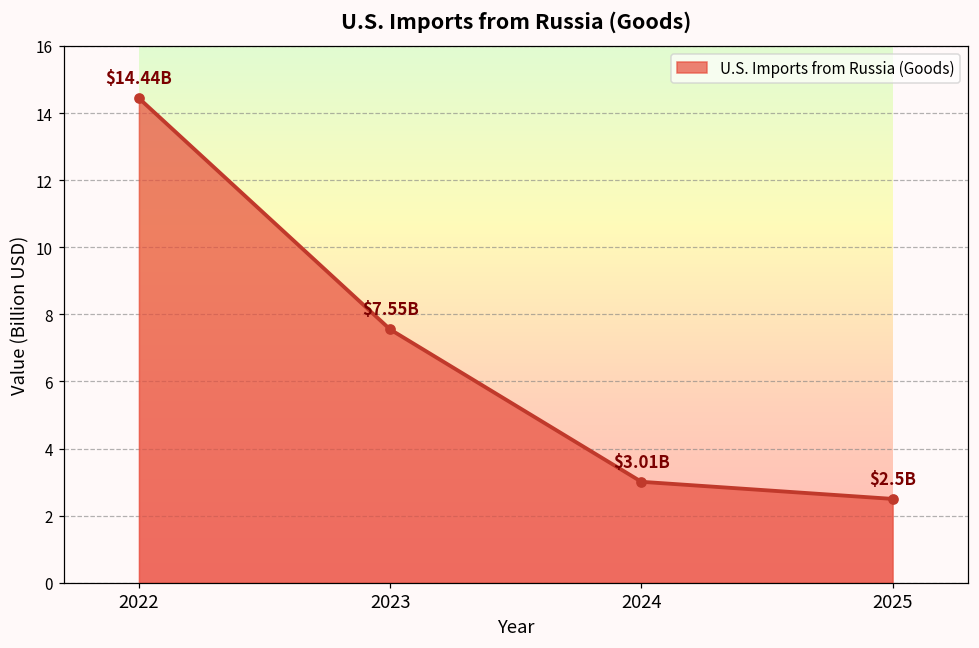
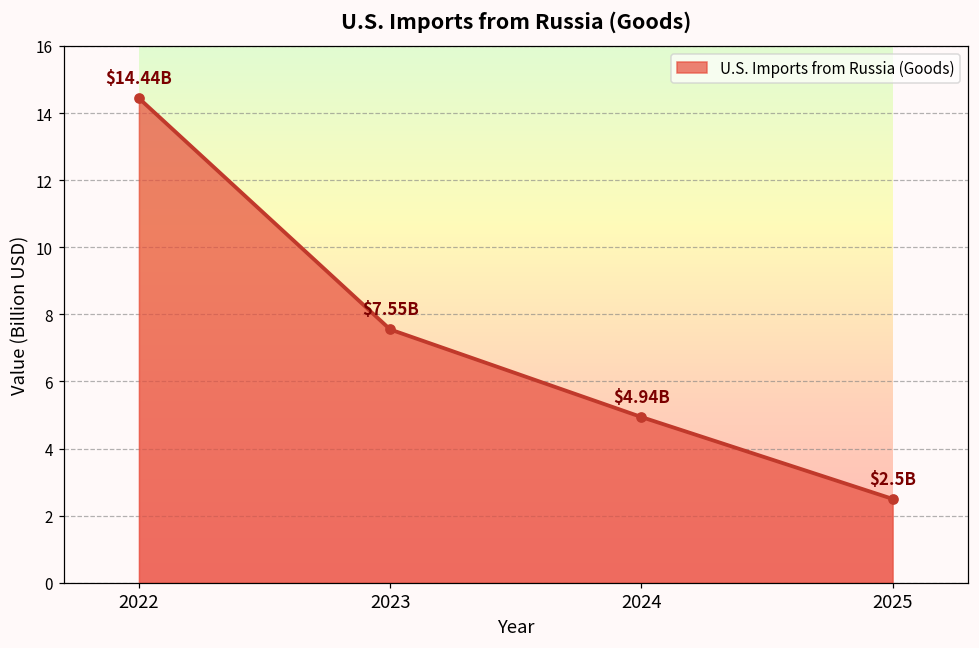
2024: $3.01B -> $4.94B
